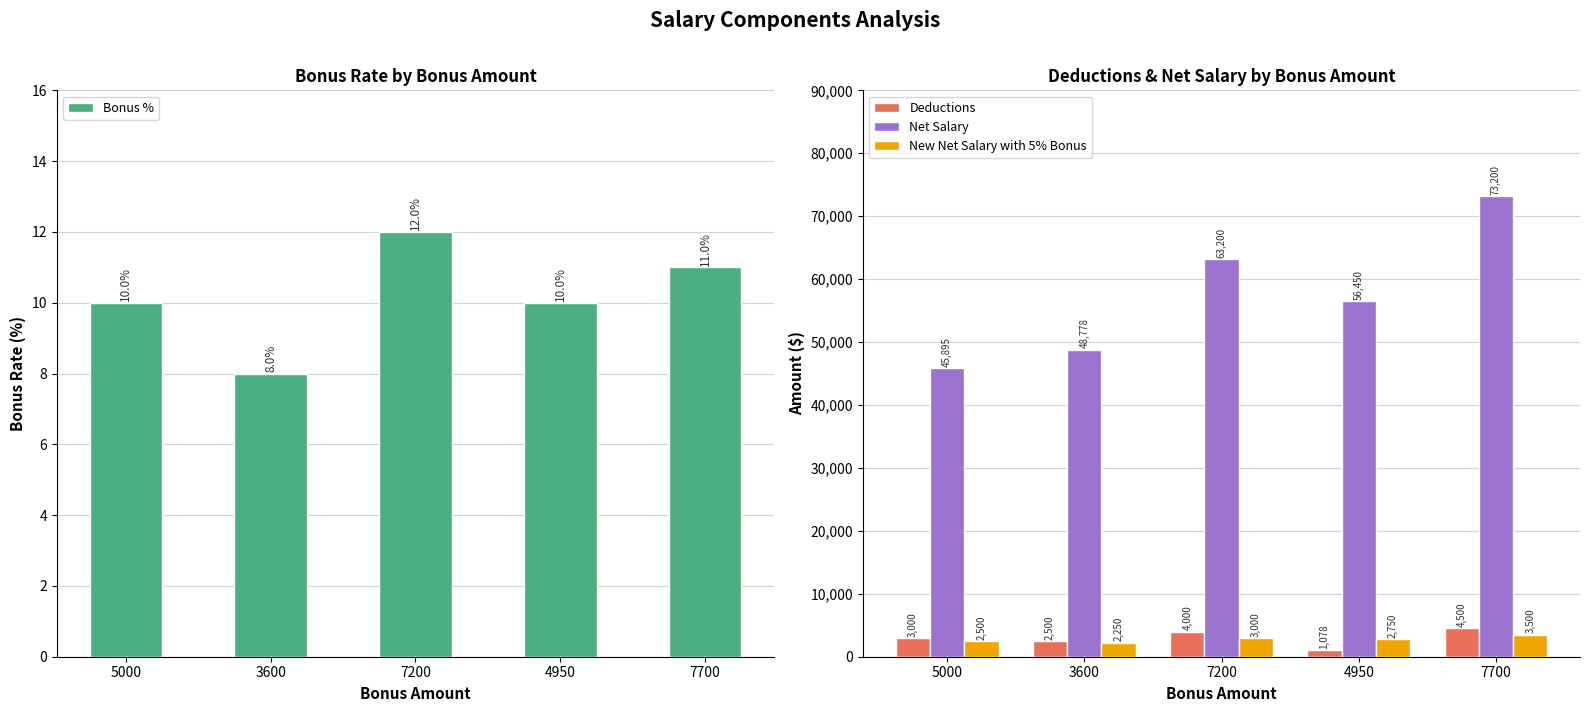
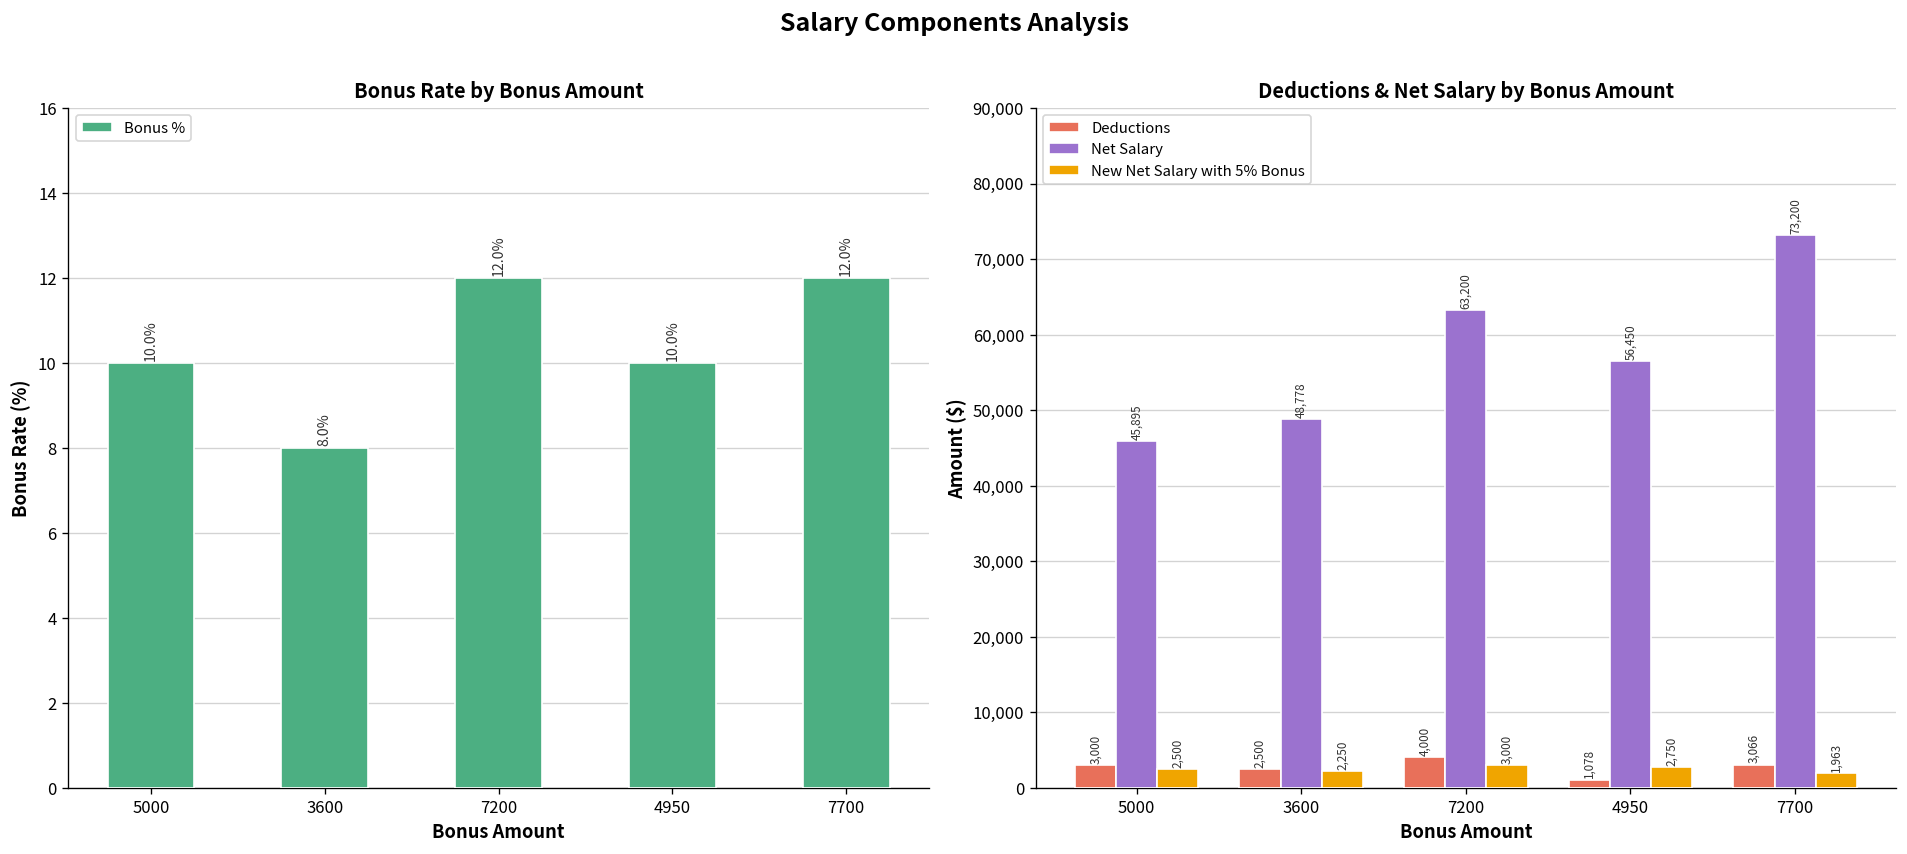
Bonus Rate by Bonus Amount, 7700: 11.0% -> 12.0%
Deductions & Net Salary by Bonus Amount, Deductions, 7700: 4,500 -> 3,066
Deductions & Net Salary by Bonus Amount, New Net Salary with 5% Bonus, 7700: 3,500 -> 1,963
